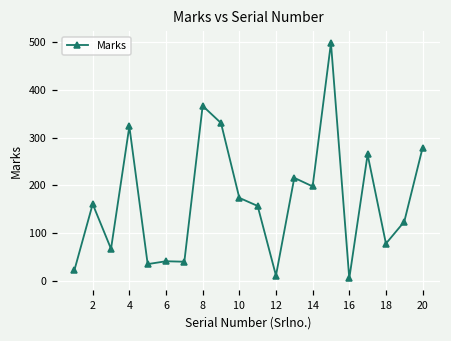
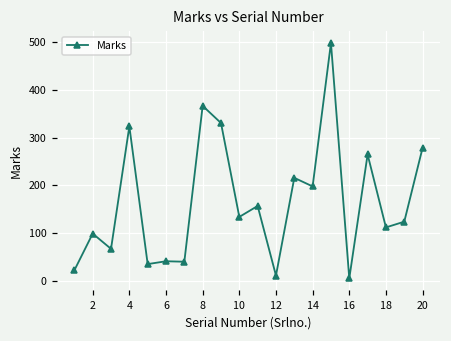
2: 160 -> 100
10: 170 -> 130
18: 80 -> 110
